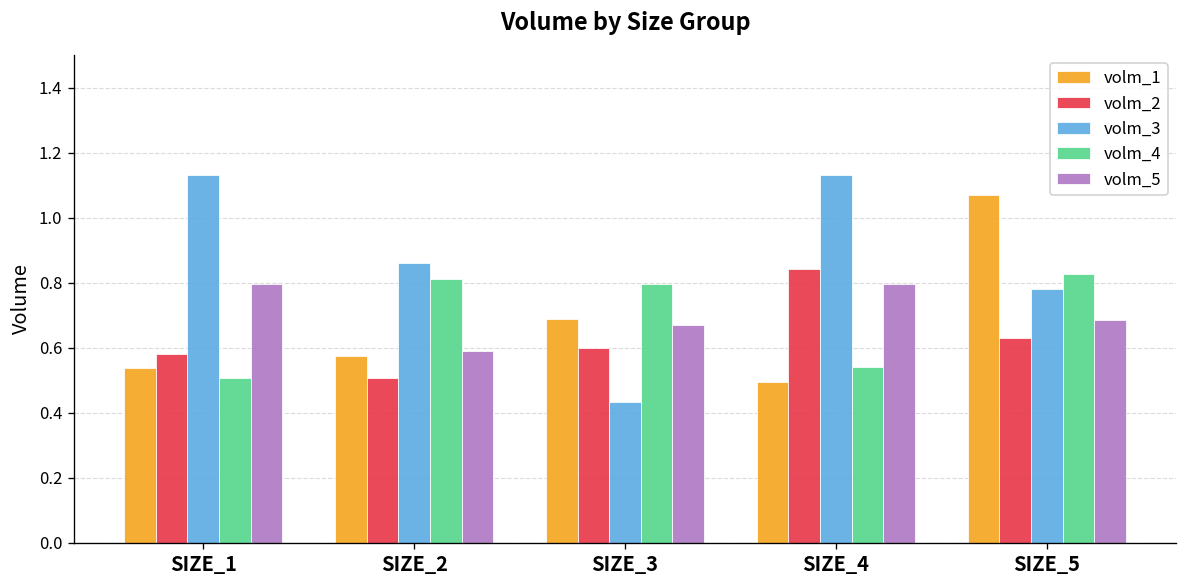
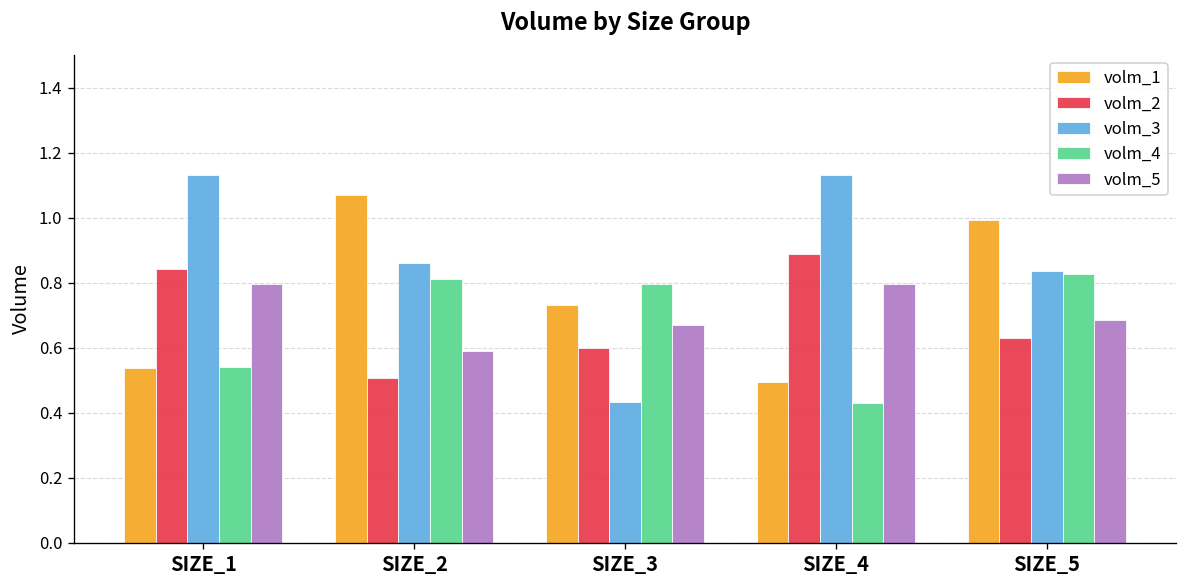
volm_2, SIZE_1: 0.58 -> 0.84
volm_4, SIZE_1: 0.51 -> 0.54
volm_1, SIZE_2: 0.57 -> 1.07
volm_1, SIZE_3: 0.69 -> 0.73
volm_2, SIZE_4: 0.84 -> 0.89
volm_4, SIZE_4: 0.54 -> 0.43
volm_1, SIZE_5: 1.07 -> 0.99
volm_3, SIZE_5: 0.78 -> 0.84
